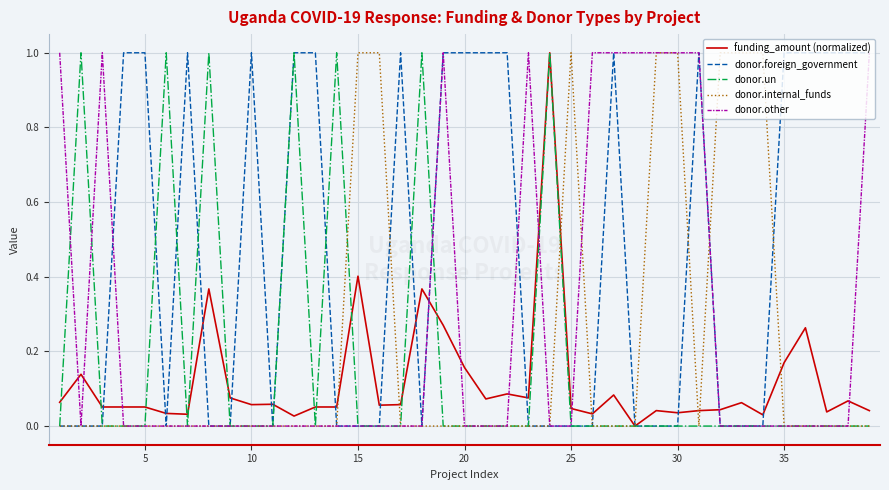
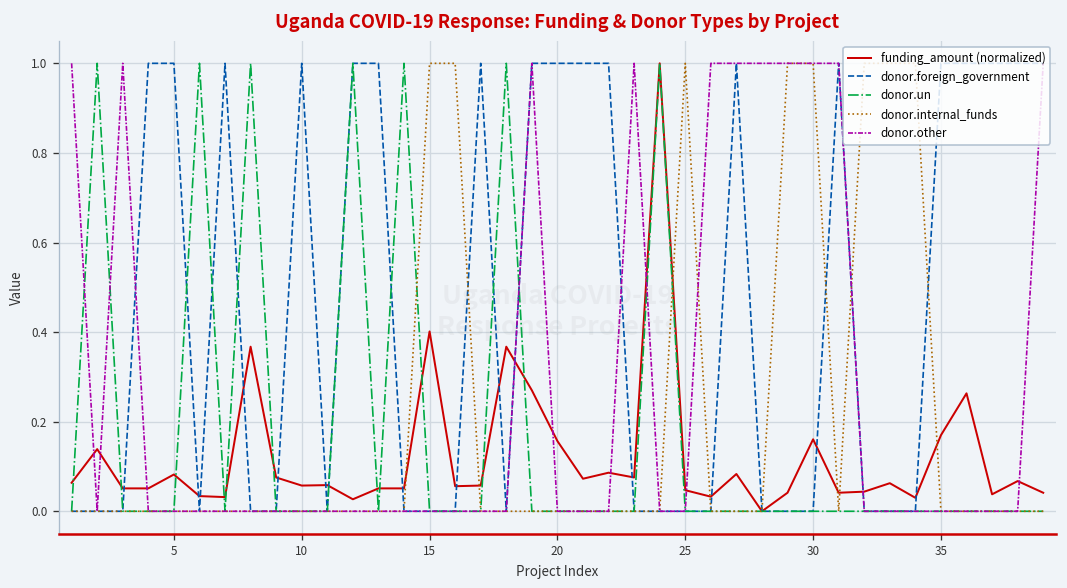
funding_amount (normalized), 5: 0.05 -> 0.08
funding_amount (normalized), 30: 0.04 -> 0.16
